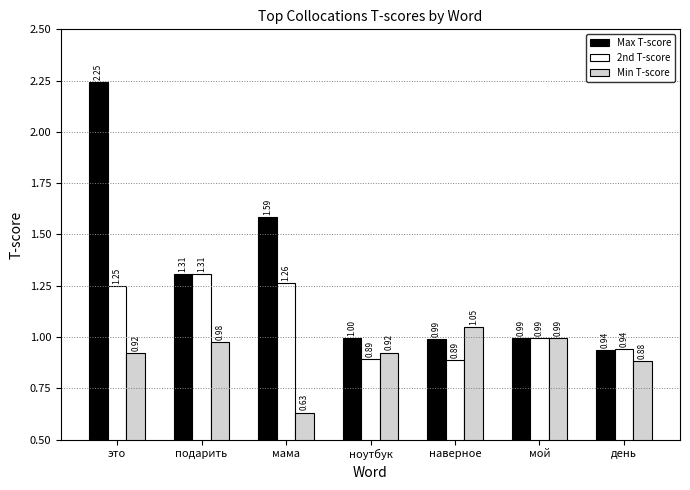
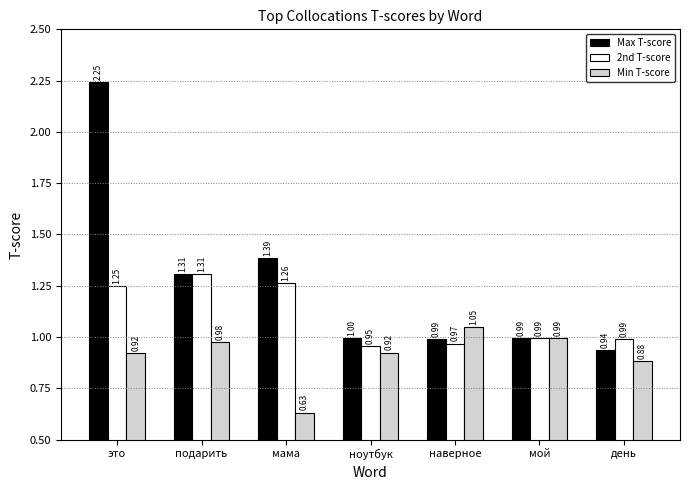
Max T-score, мама: 1.59 -> 1.39
2nd T-score, ноутбук: 0.89 -> 0.95
2nd T-score, наверное: 0.89 -> 0.97
2nd T-score, день: 0.94 -> 0.99
